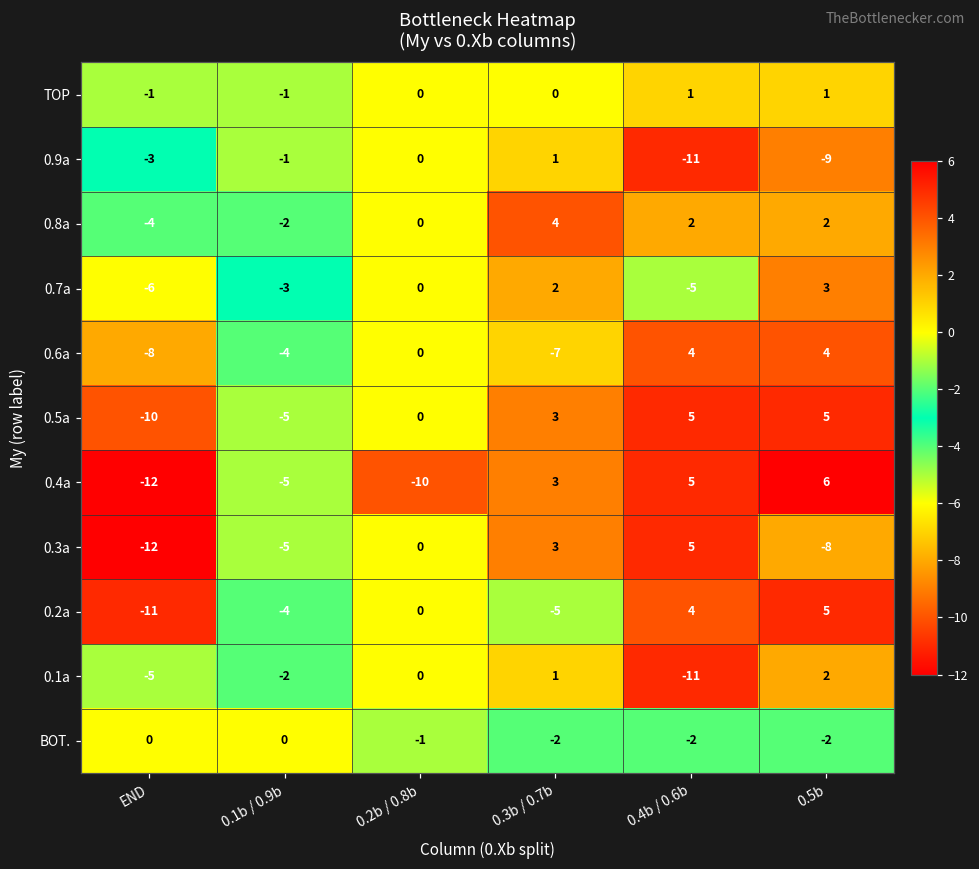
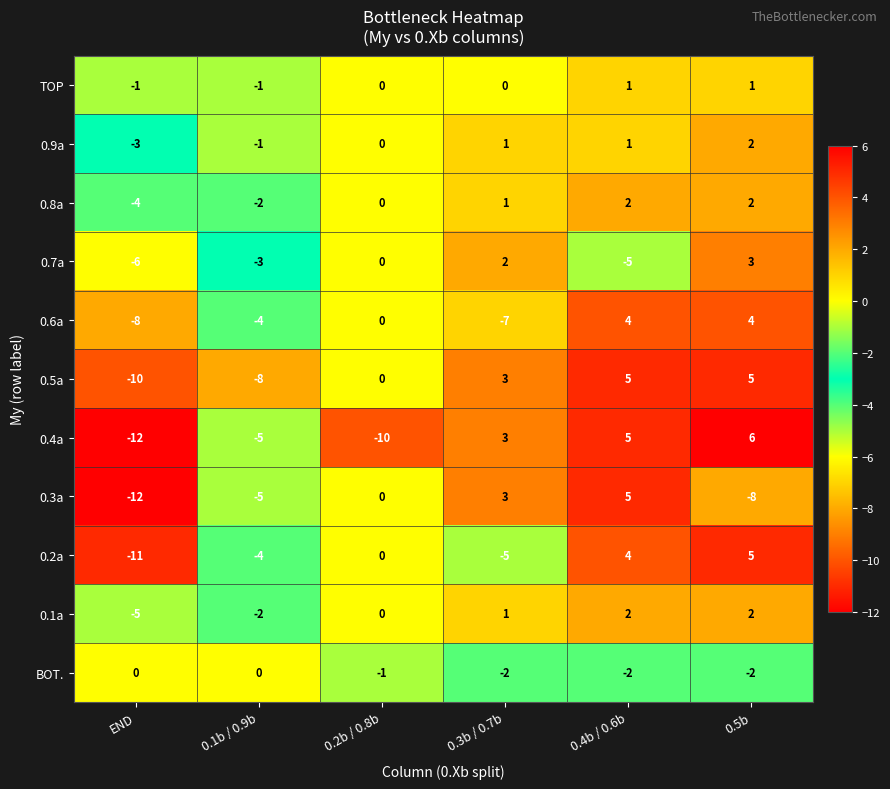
0.9a, 0.4b / 0.6b: -11 -> 1
0.9a, 0.5b: -9 -> 2
0.8a, 0.3b / 0.7b: 4 -> 1
0.5a, 0.1b / 0.9b: -5 -> -8
0.1a, 0.4b / 0.6b: -11 -> 2
